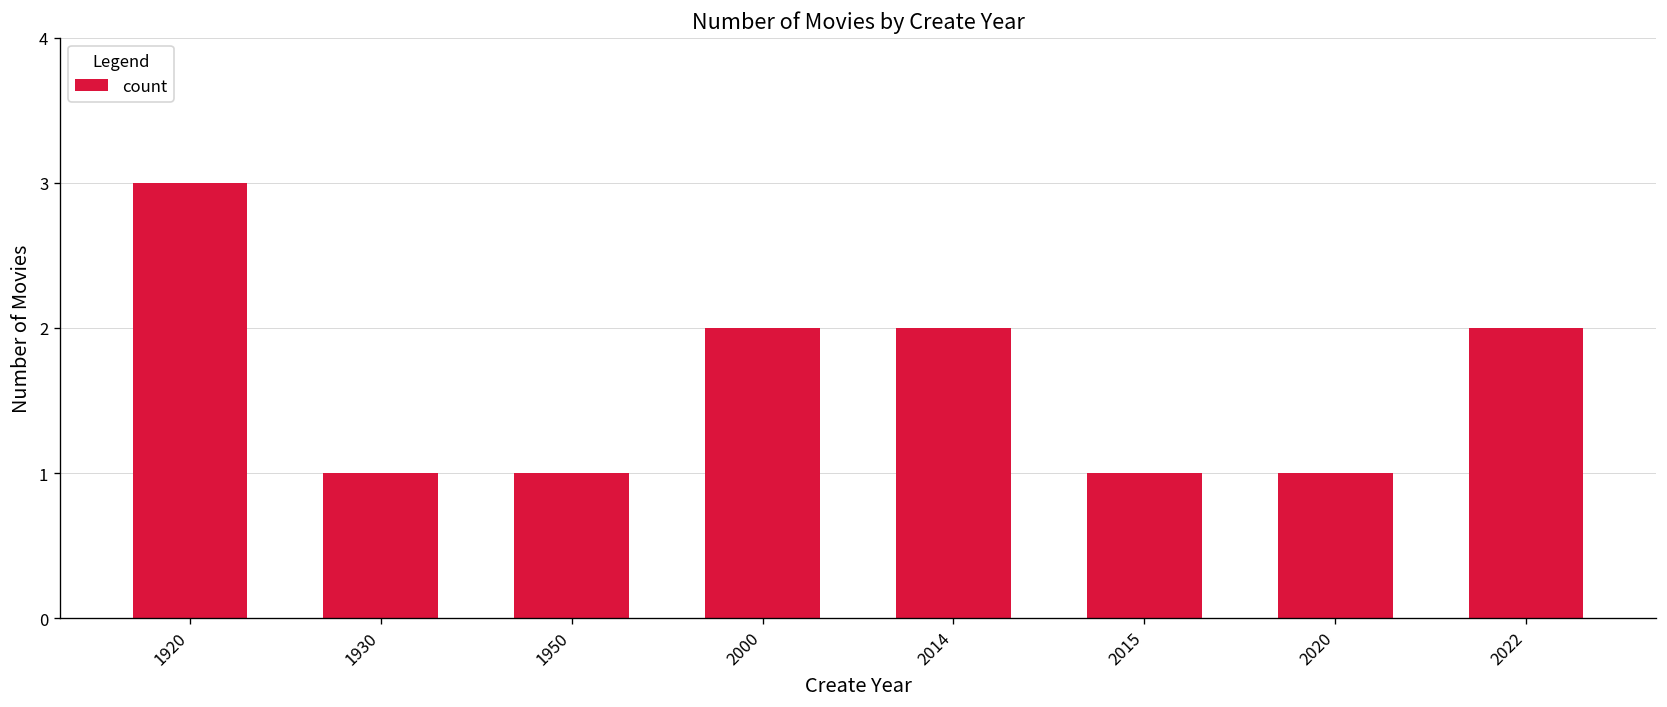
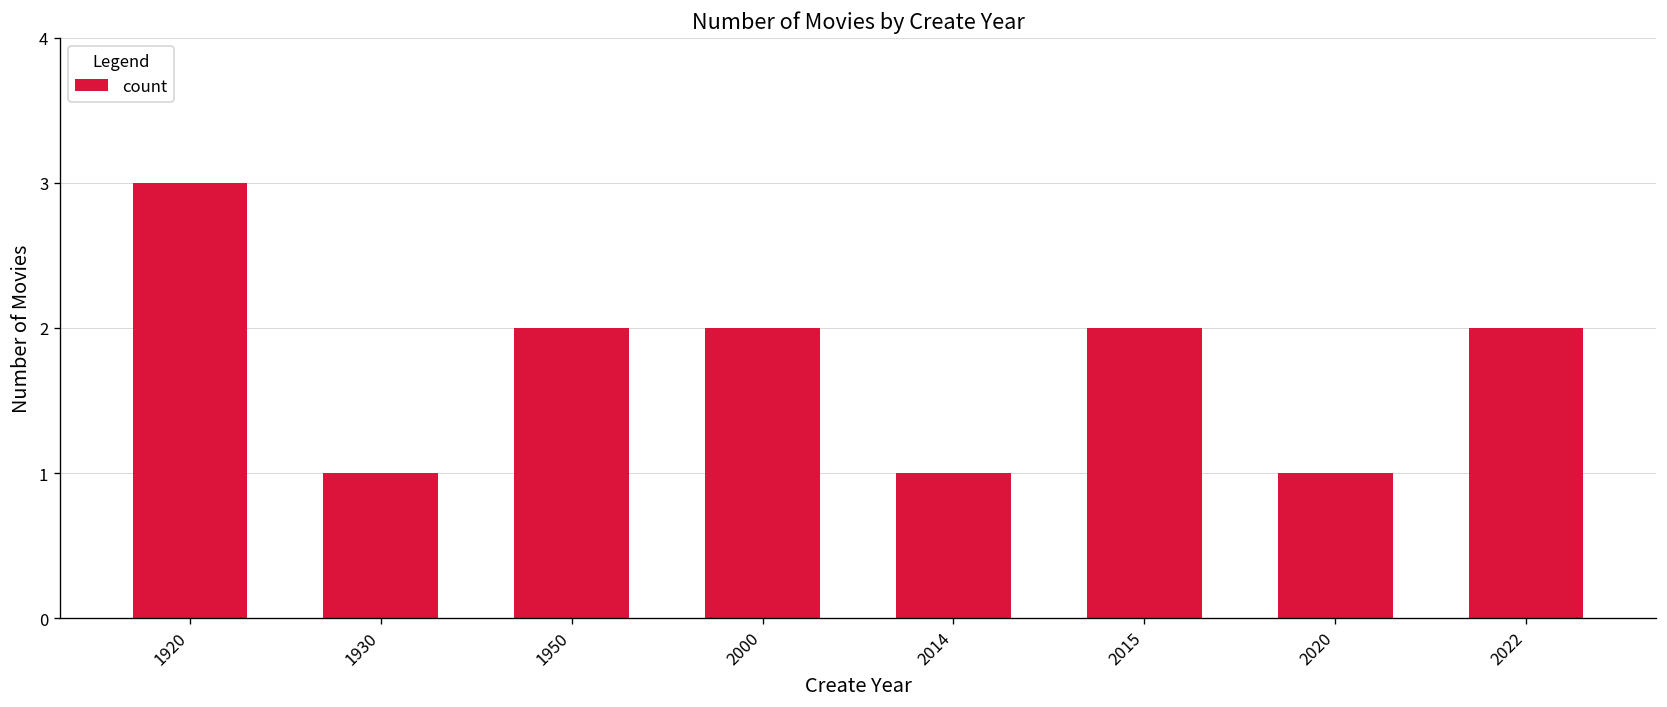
1950: 1 -> 2
2014: 2 -> 1
2015: 1 -> 2
